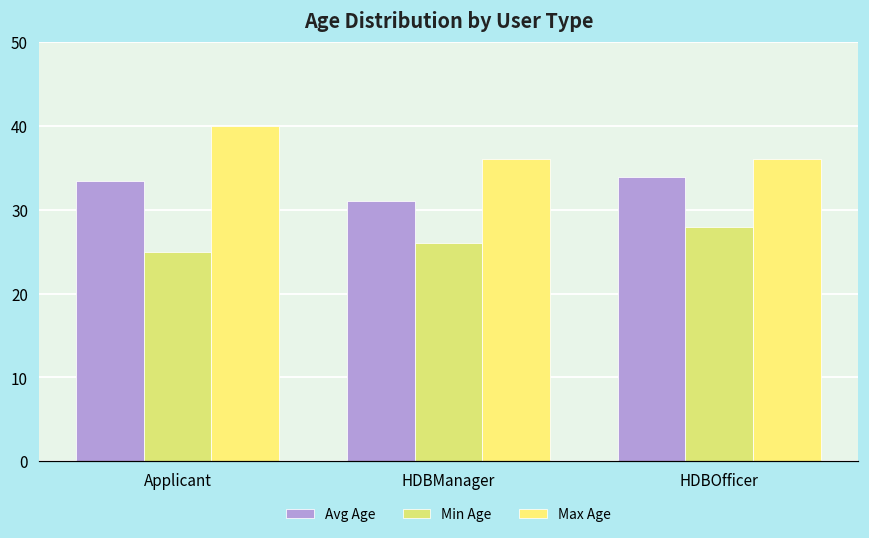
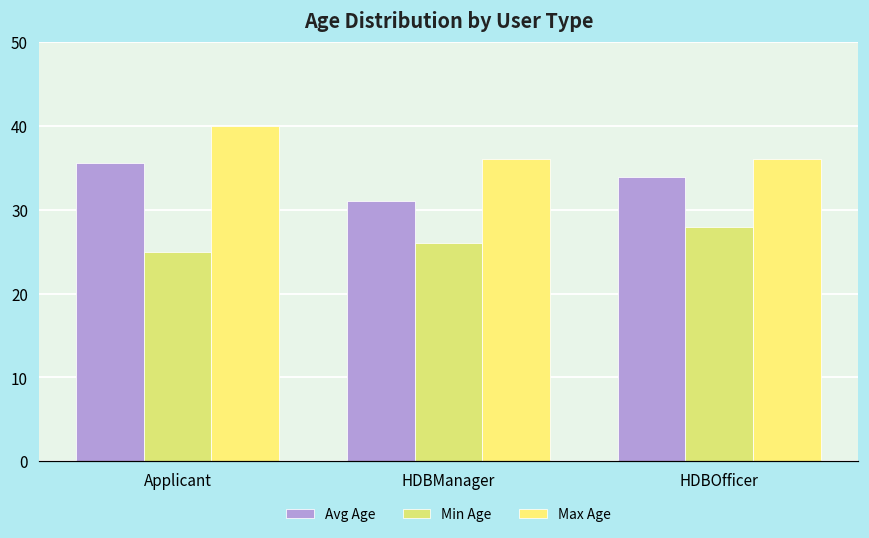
Avg Age, Applicant: 33 -> 36
